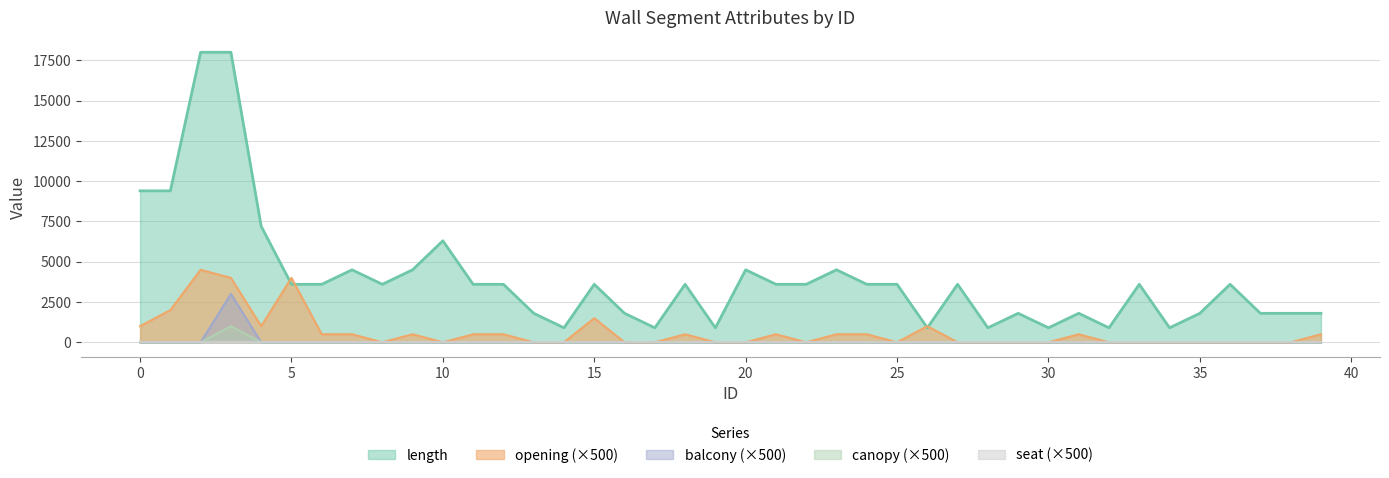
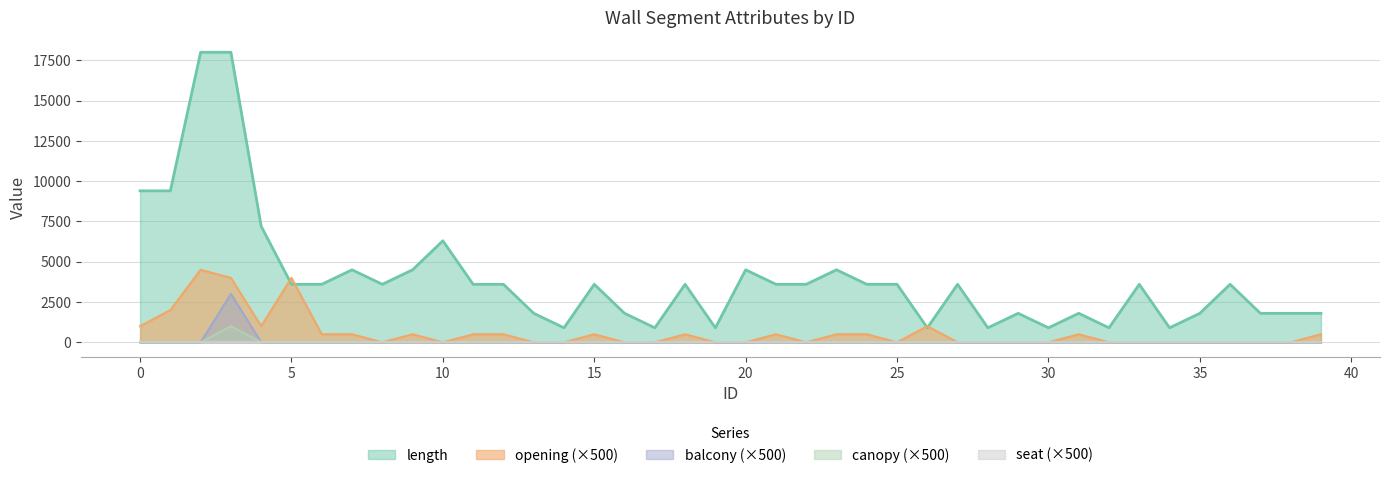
opening (×500), 15: 1500 -> 500
